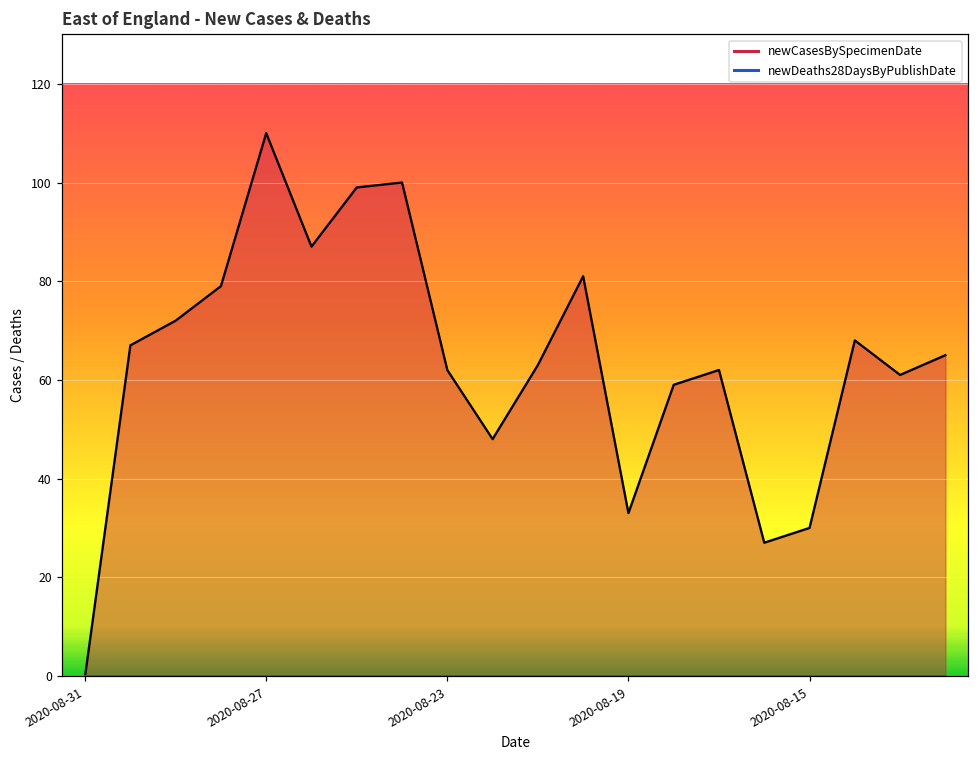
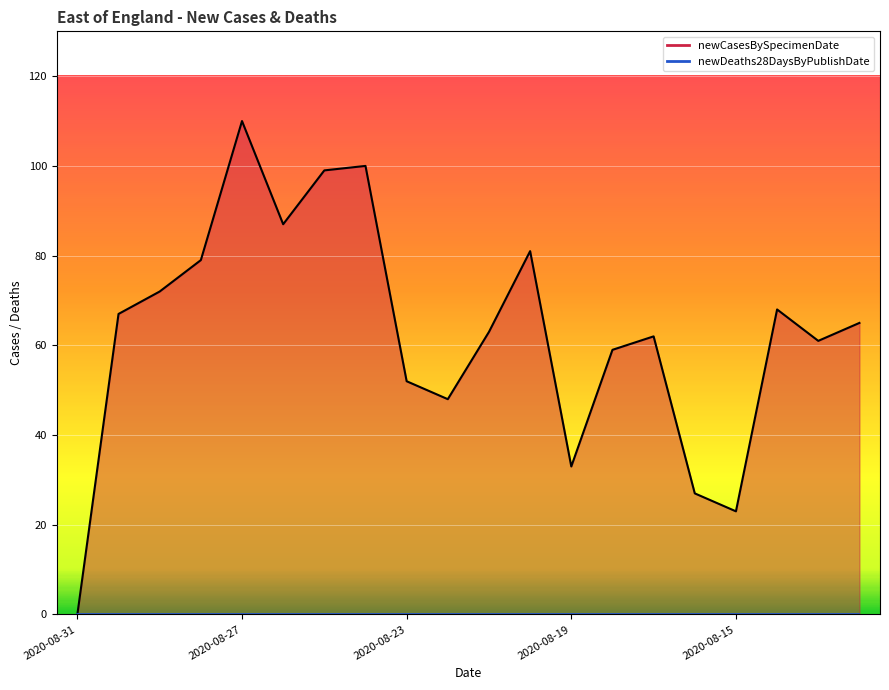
newCasesBySpecimenDate, 2020-08-23: 62 -> 52
newCasesBySpecimenDate, 2020-08-15: 30 -> 23
